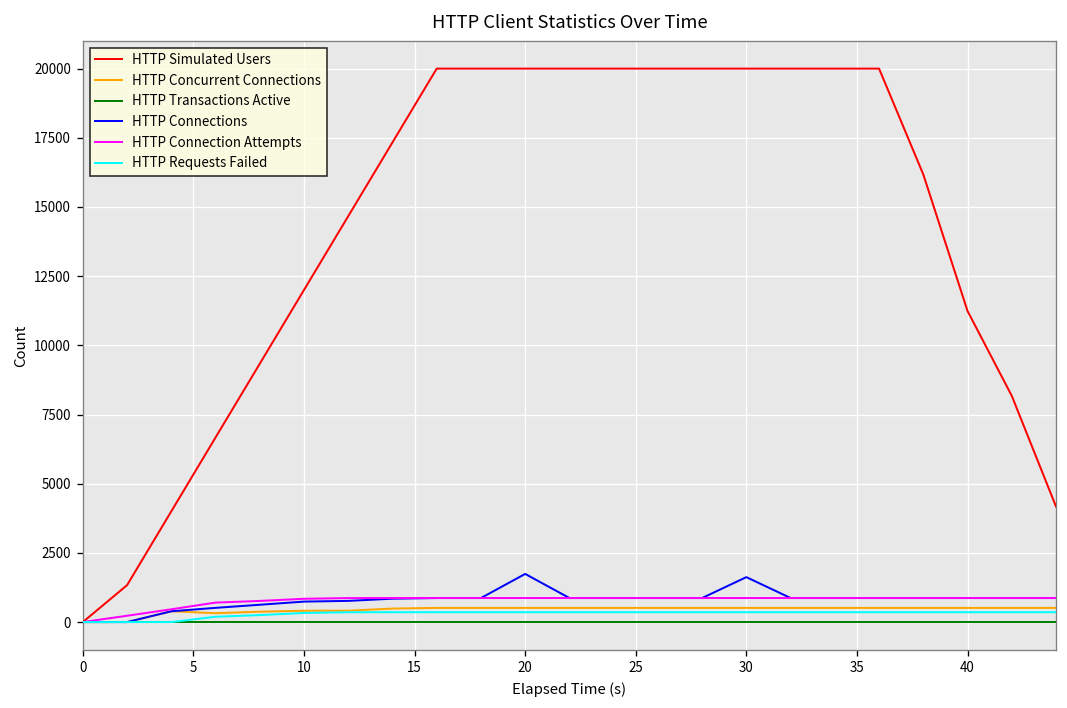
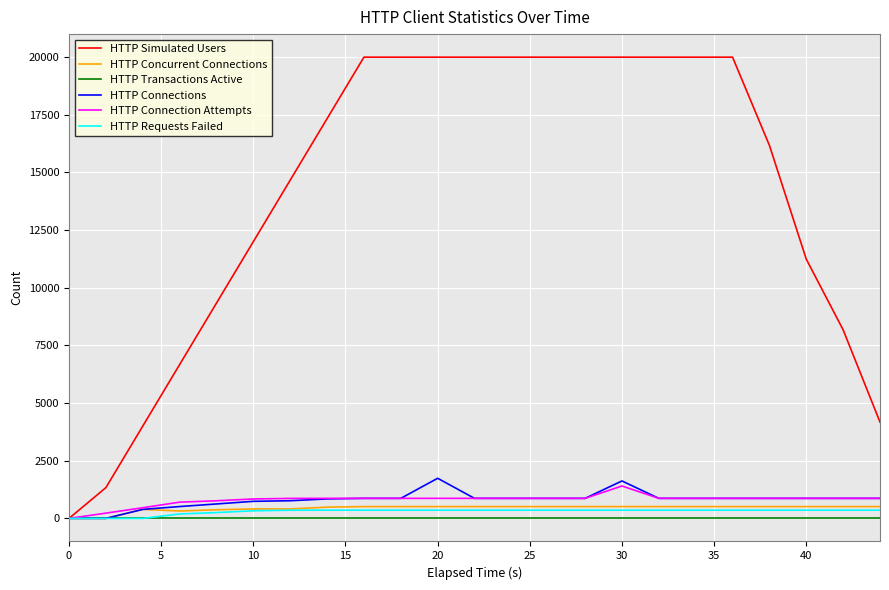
HTTP Connection Attempts, 30: 900 -> 1400
